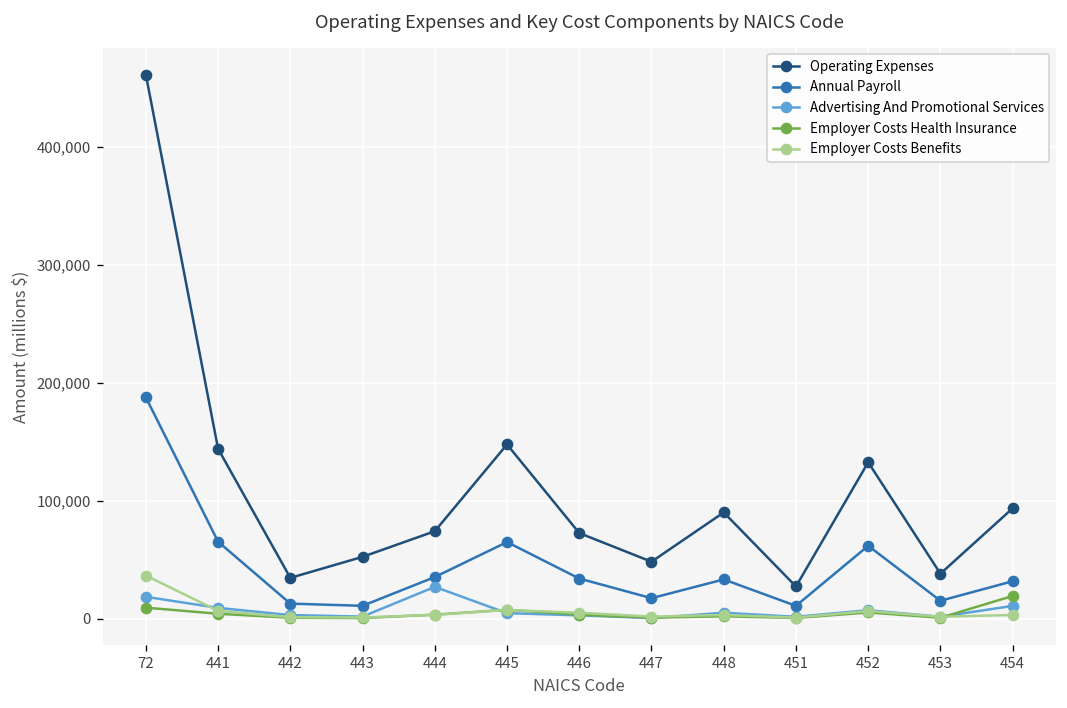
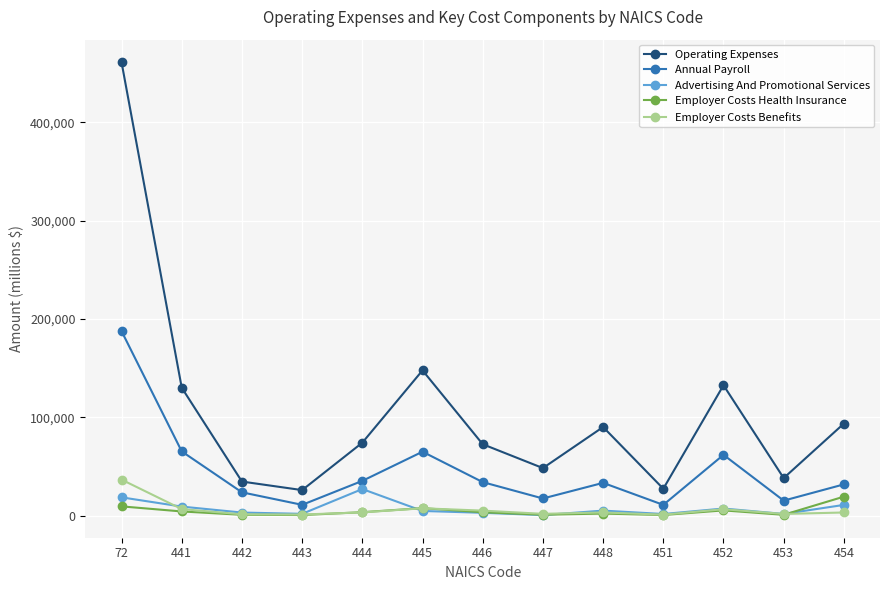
Operating Expenses, 441: 140,000 -> 130,000
Annual Payroll, 442: 10,000 -> 20,000
Operating Expenses, 443: 50,000 -> 30,000
